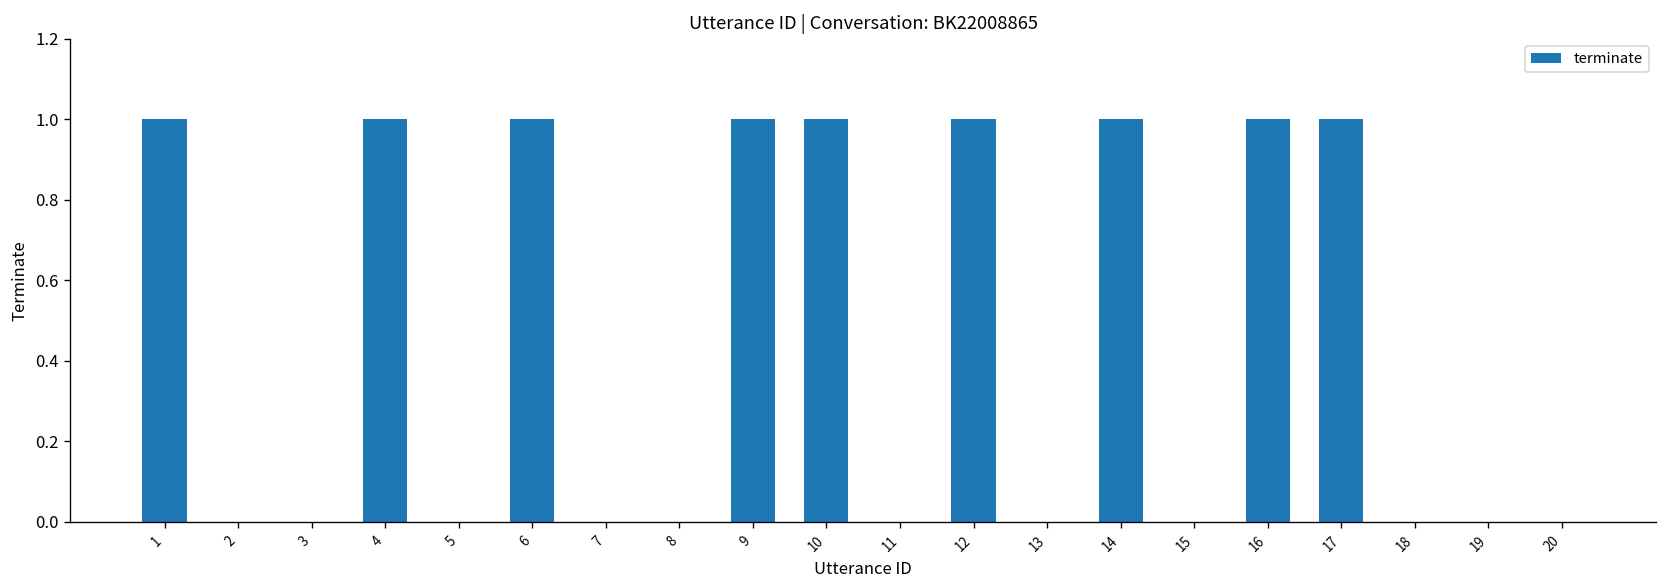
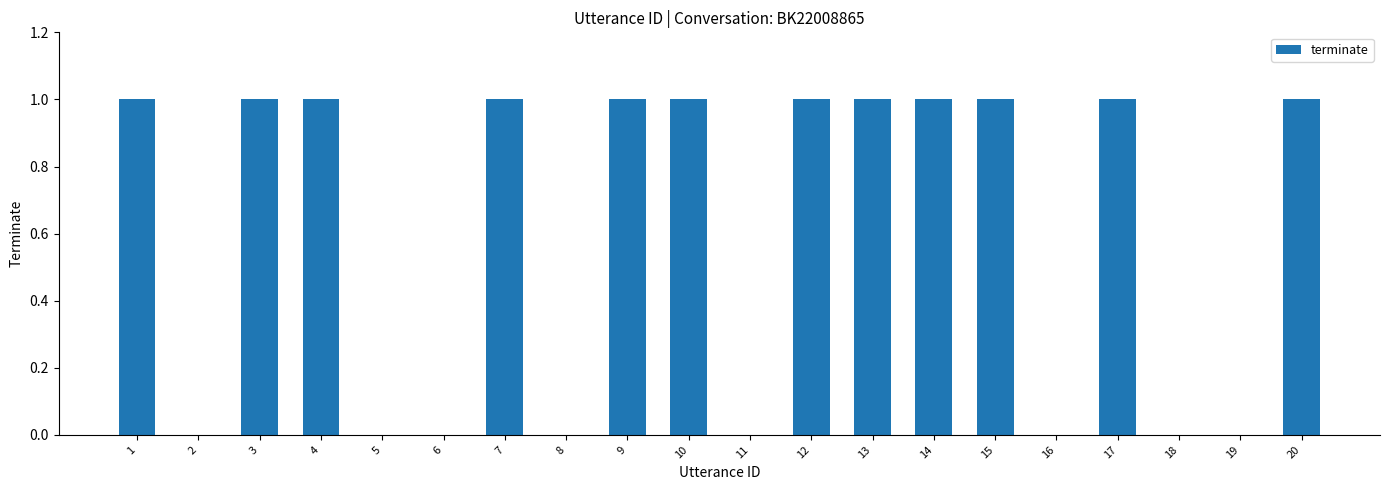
3: 0 -> 1
6: 1 -> 0
7: 0 -> 1
13: 0 -> 1
15: 0 -> 1
16: 1 -> 0
20: 0 -> 1
